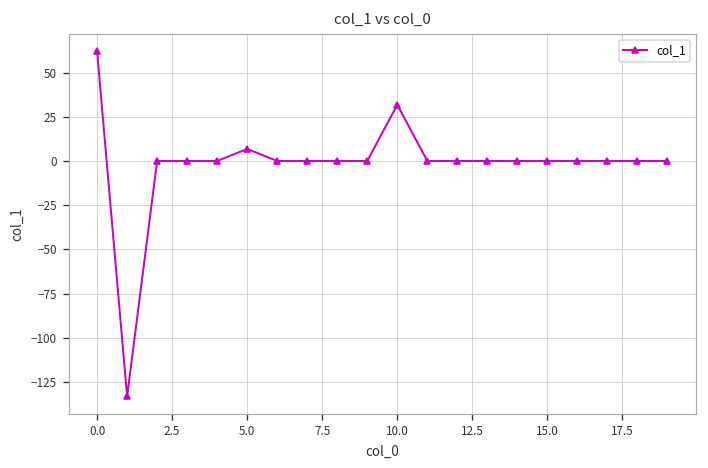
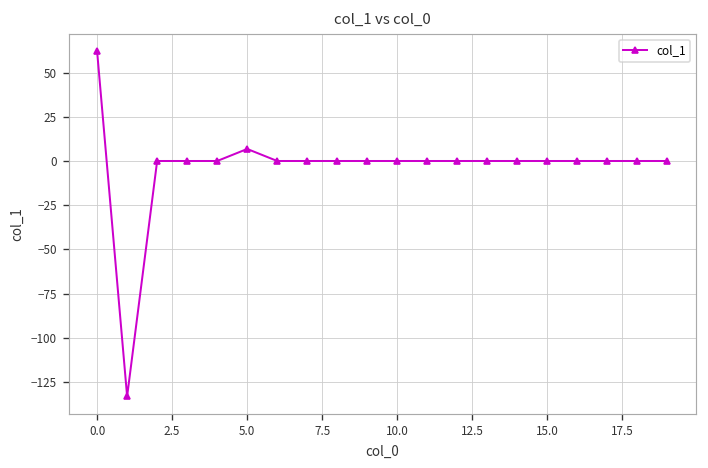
10.0: 32 -> 0
